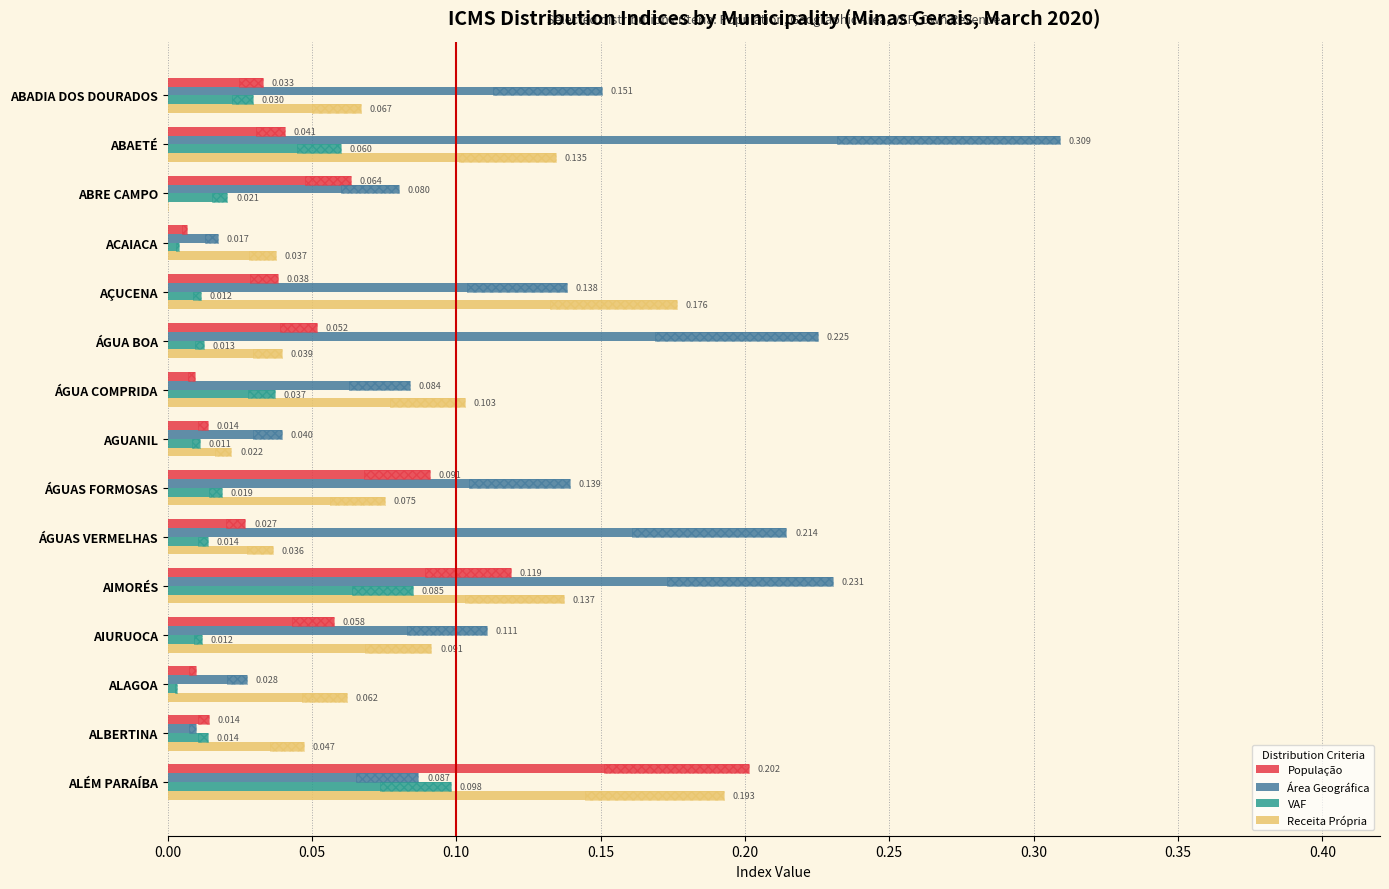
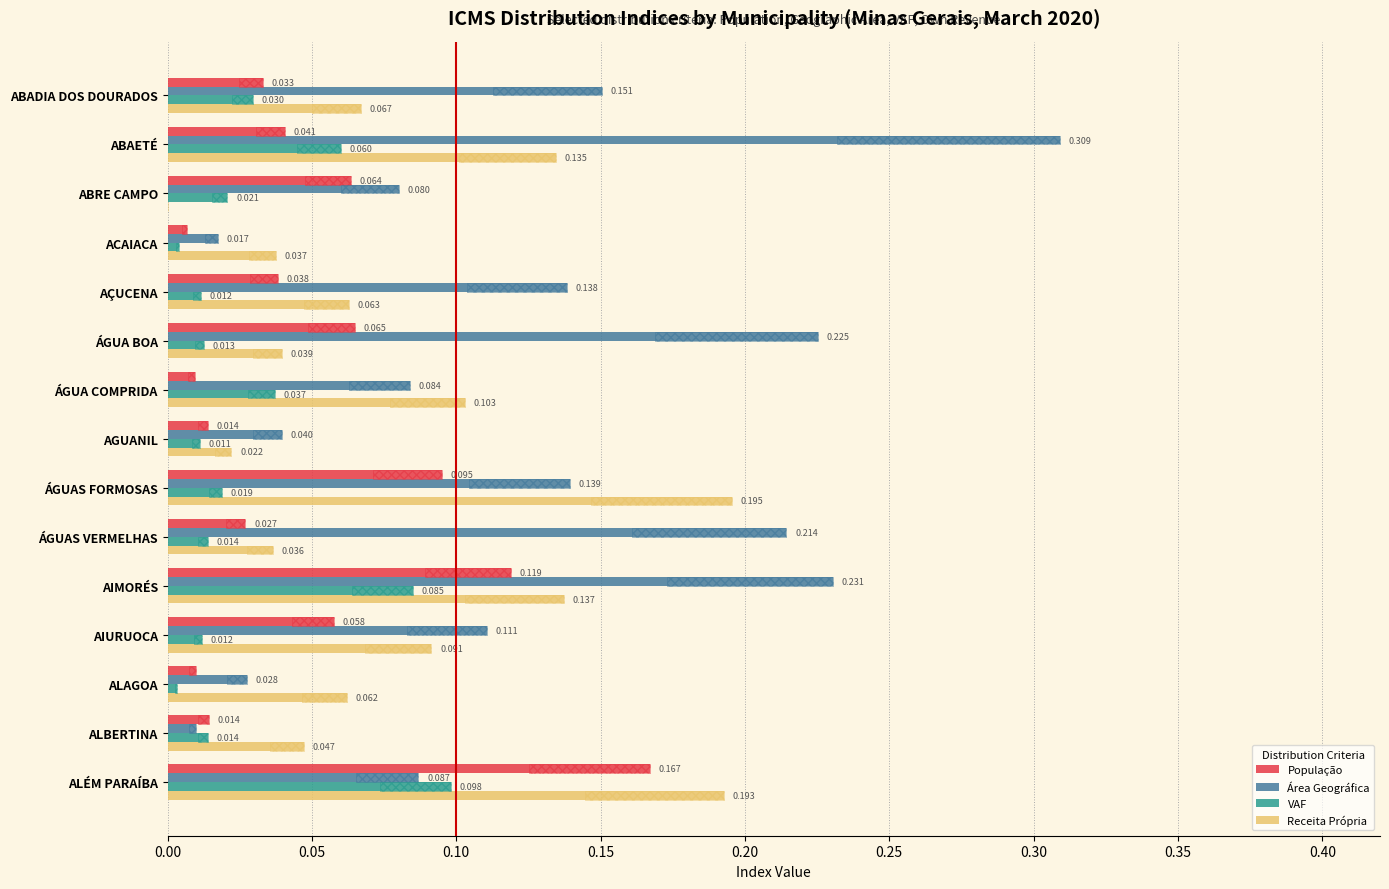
Receita Própria, AÇUCENA: 0.176 -> 0.063
População, ÁGUA BOA: 0.052 -> 0.065
População, ÁGUAS FORMOSAS: 0.091 -> 0.095
Receita Própria, ÁGUAS FORMOSAS: 0.075 -> 0.195
População, ALÉM PARAÍBA: 0.202 -> 0.167
